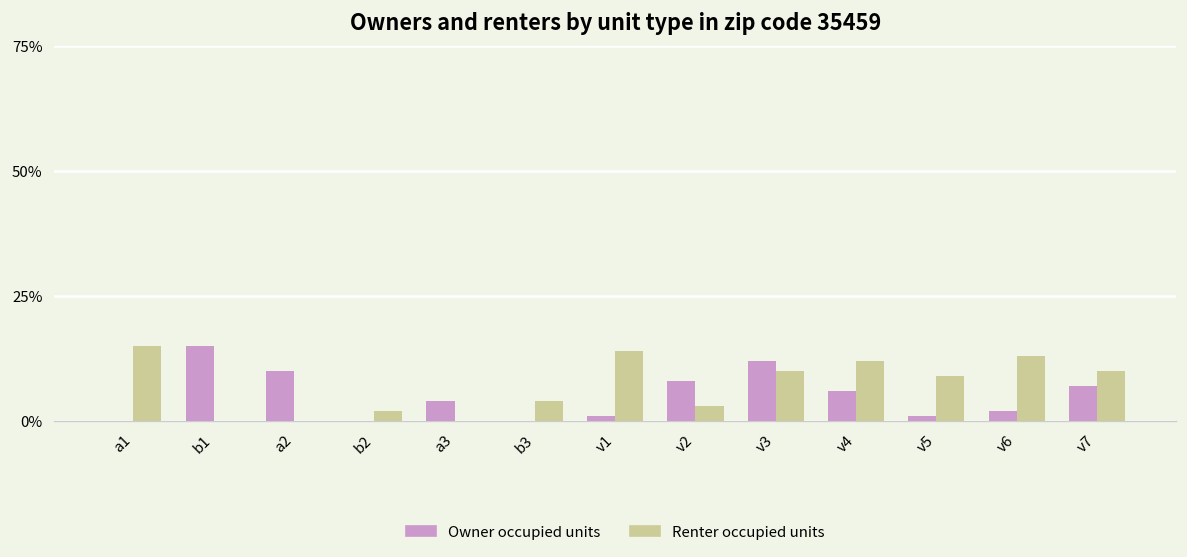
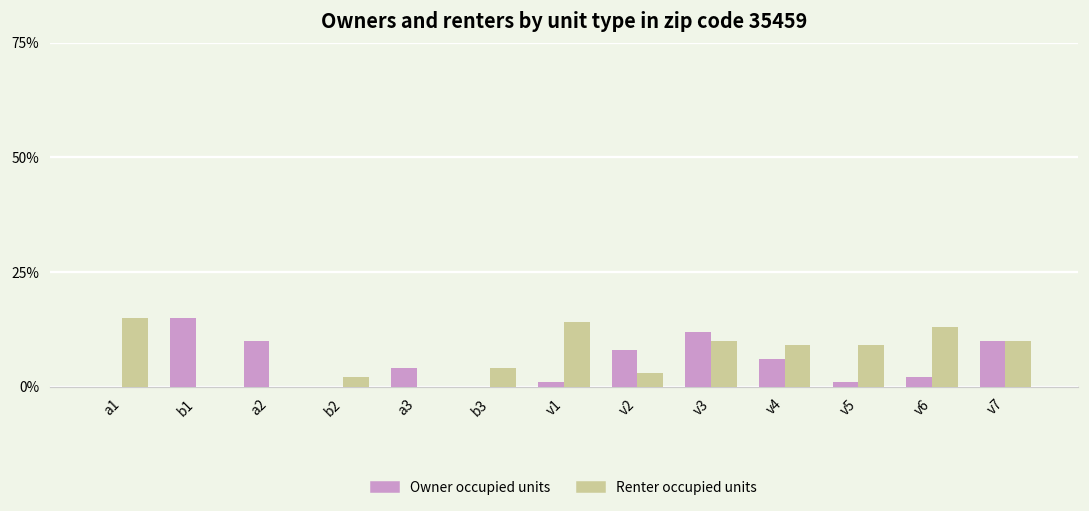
Renter occupied units, v4: 12% -> 9%
Owner occupied units, v7: 7% -> 10%
